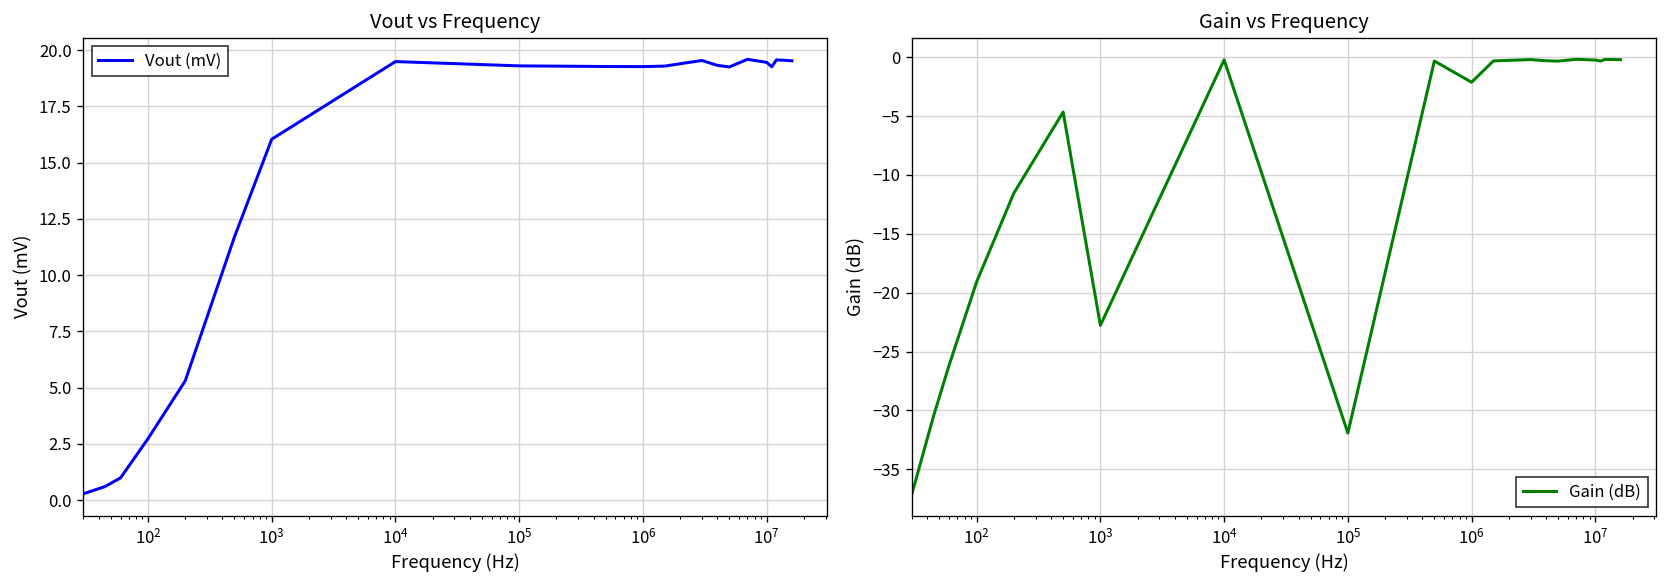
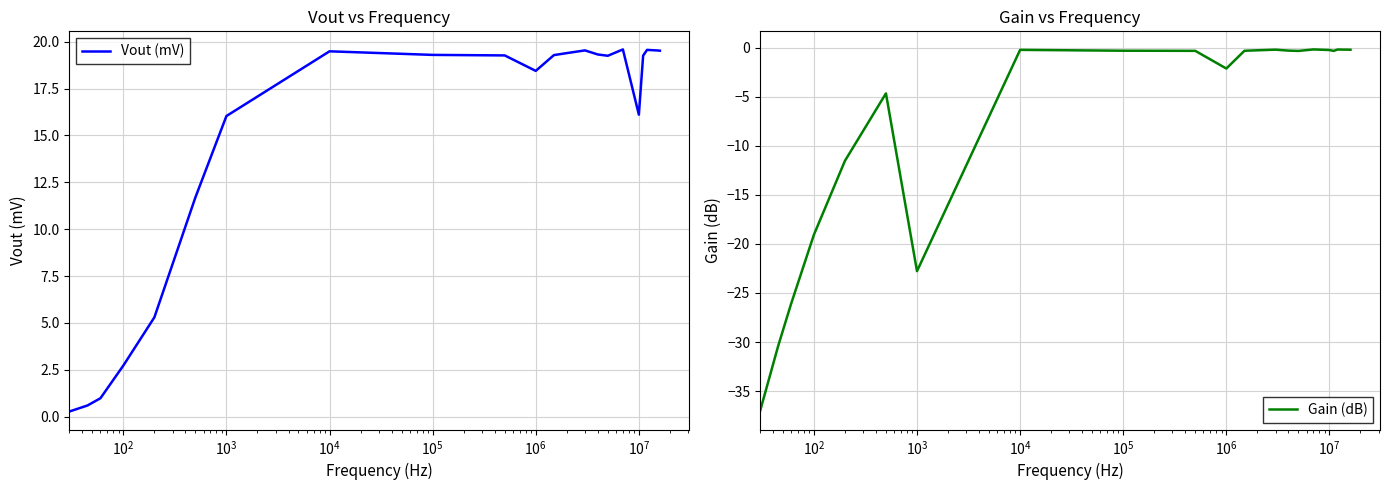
Vout vs Frequency, 10^6: 19.3 -> 18.4
Vout vs Frequency, 10^7: 19.5 -> 16.1
Gain vs Frequency, 10^5: -32 -> 0
